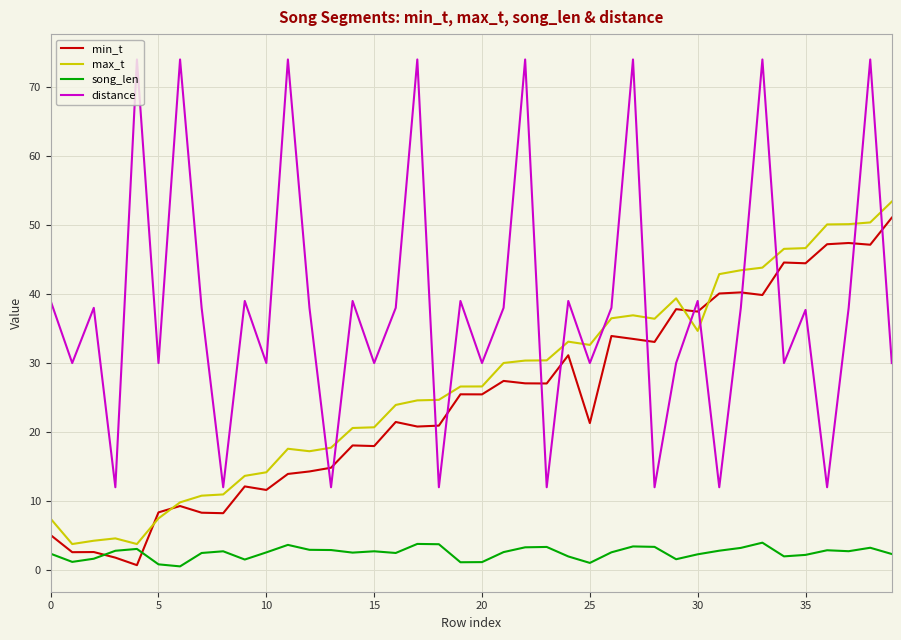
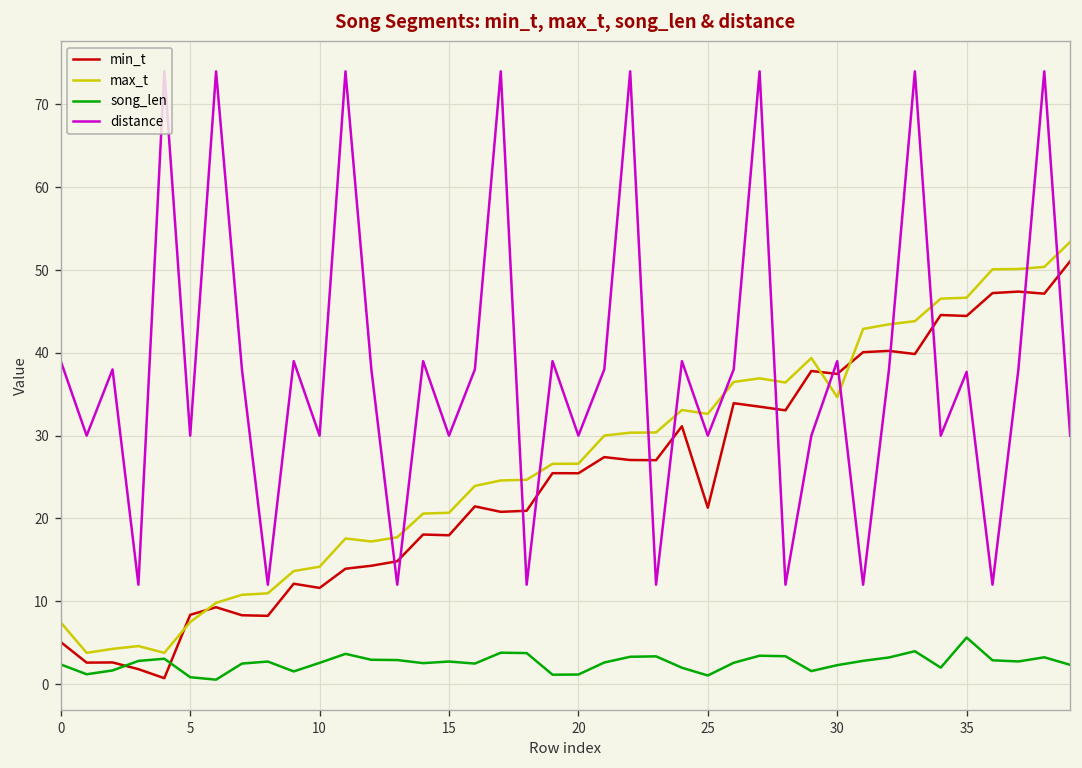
song_len, 35: 2 -> 6
